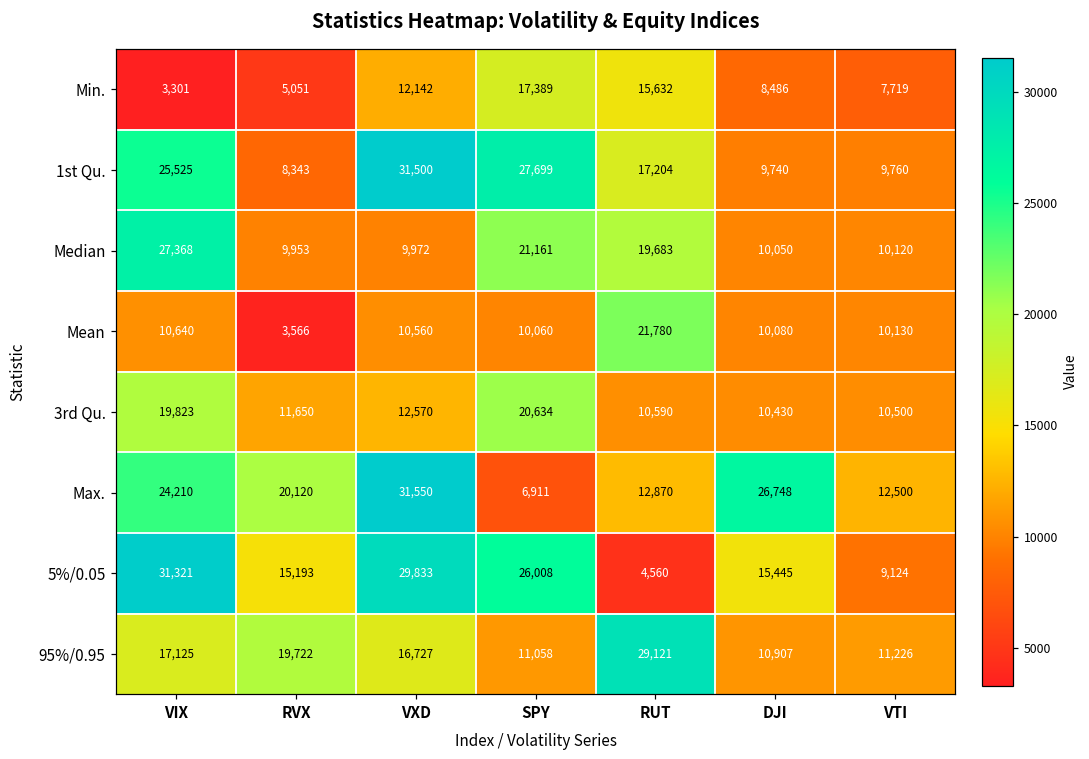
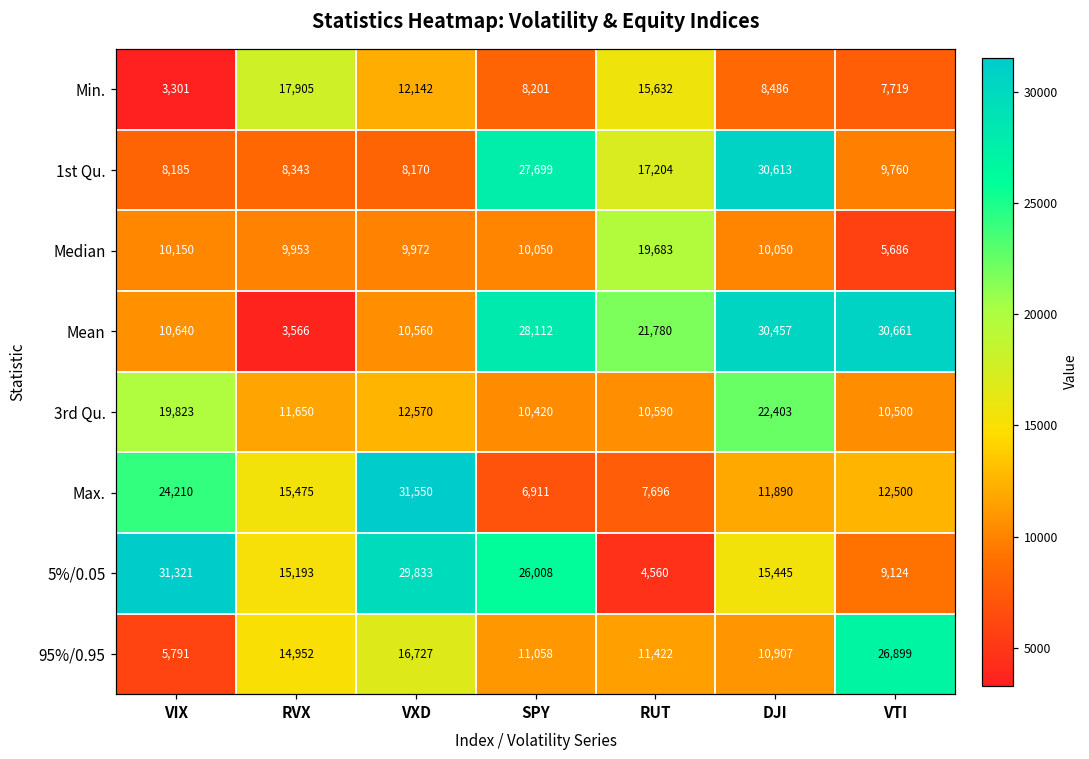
Min., RVX: 5,051 -> 17,905
Min., SPY: 17,389 -> 8,201
1st Qu., VIX: 25,525 -> 8,185
1st Qu., VXD: 31,500 -> 8,170
1st Qu., DJI: 9,740 -> 30,613
Median, VIX: 27,368 -> 10,150
Median, SPY: 21,161 -> 10,050
Median, VTI: 10,120 -> 5,686
Mean, SPY: 10,060 -> 28,112
Mean, DJI: 10,080 -> 30,457
Mean, VTI: 10,130 -> 30,661
3rd Qu., SPY: 20,634 -> 10,420
3rd Qu., DJI: 10,430 -> 22,403
Max., RVX: 20,120 -> 15,475
Max., RUT: 12,870 -> 7,696
Max., DJI: 26,748 -> 11,890
95%/0.95, VIX: 17,125 -> 5,791
95%/0.95, RVX: 19,722 -> 14,952
95%/0.95, RUT: 29,121 -> 11,422
95%/0.95, VTI: 11,226 -> 26,899
